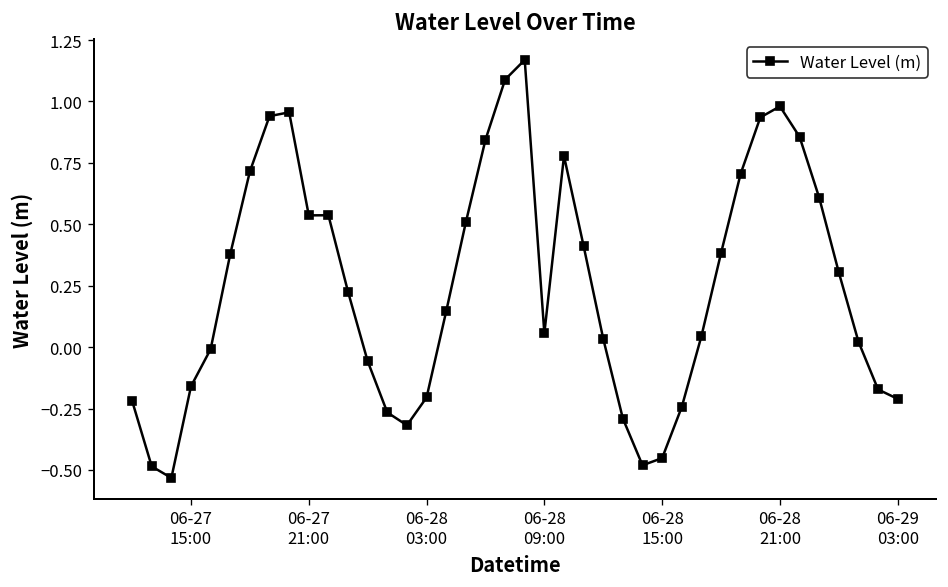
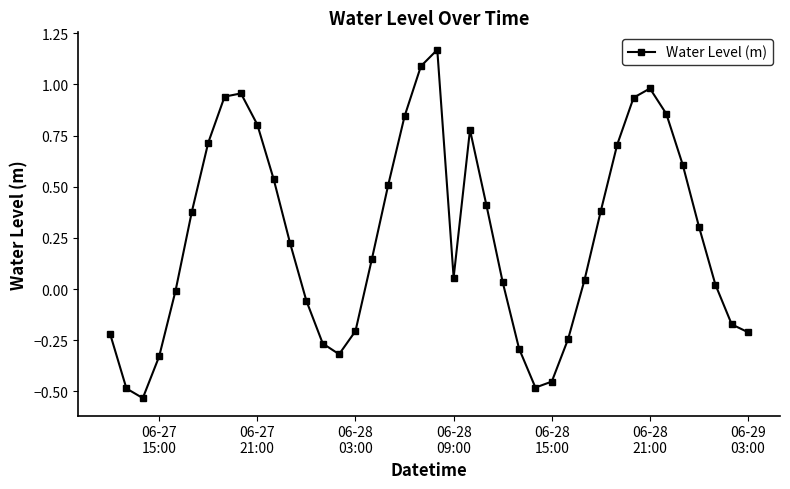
06-27 15:00: -0.16 -> -0.33
06-27 21:00: 0.54 -> 0.80
